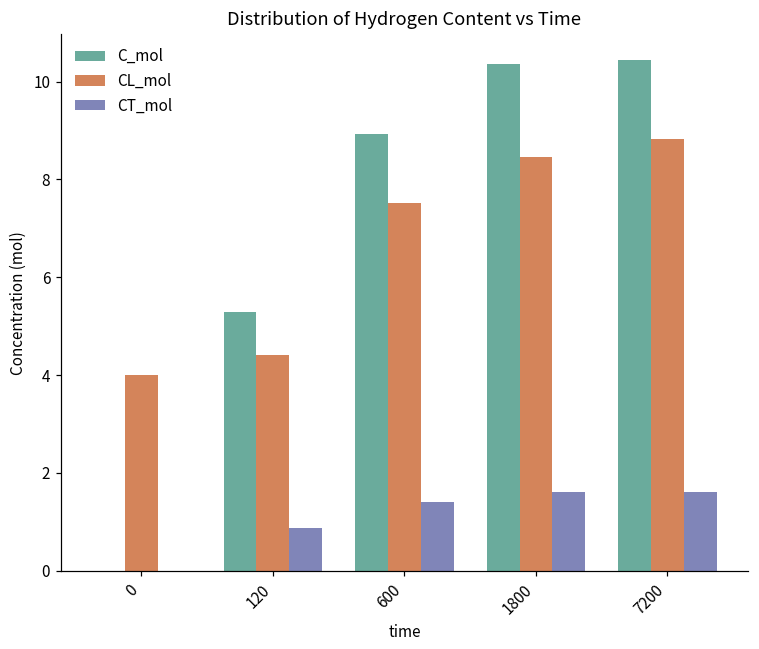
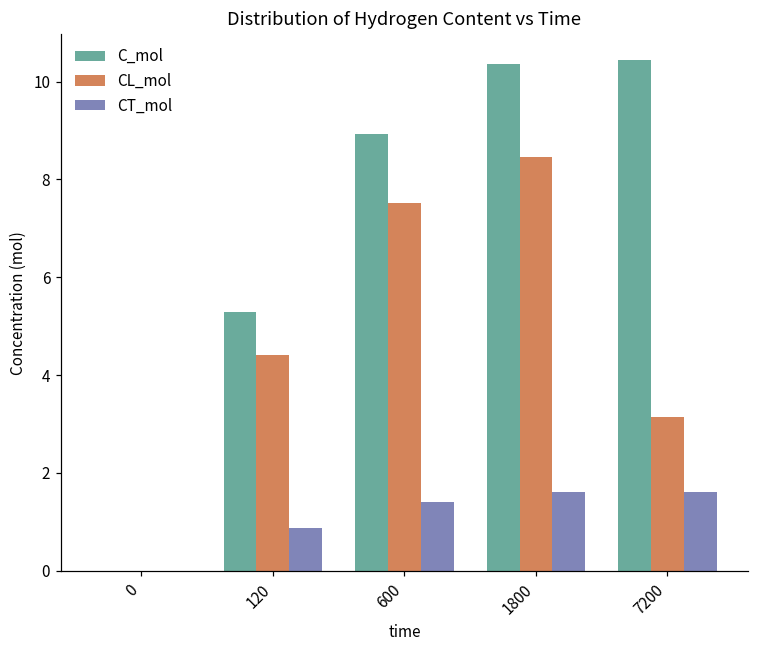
CL_mol, 0: 4 -> 0
CL_mol, 7200: 8.8 -> 3.2
